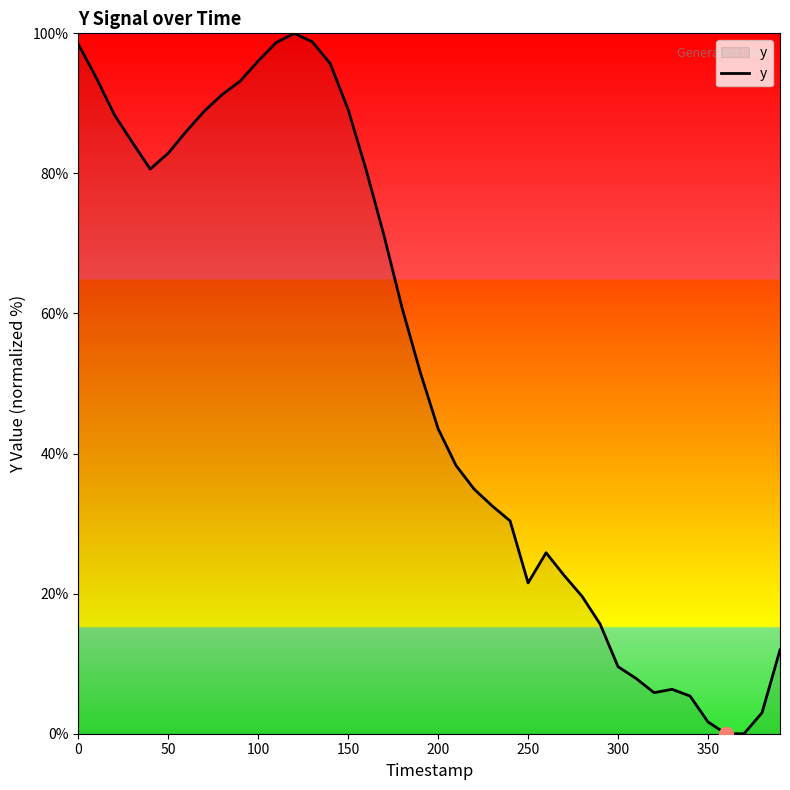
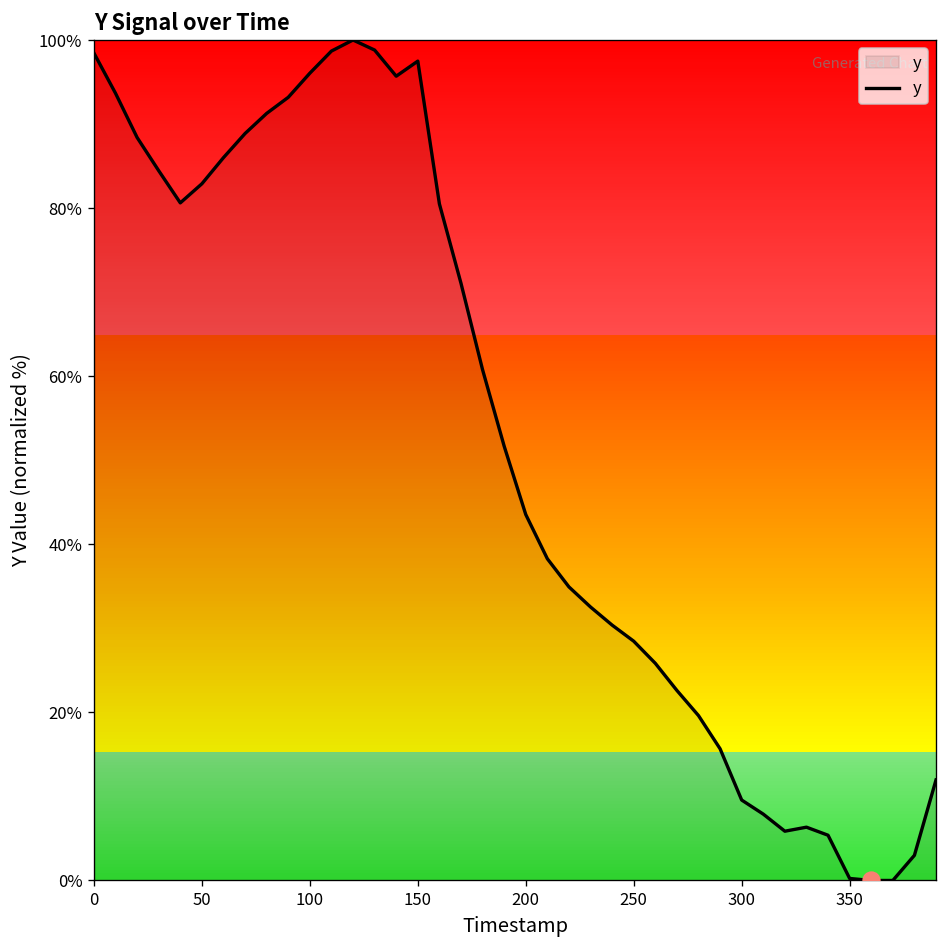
y, 150: 89% -> 97%
y, 250: 22% -> 28%
y, 350: 2% -> 0%
